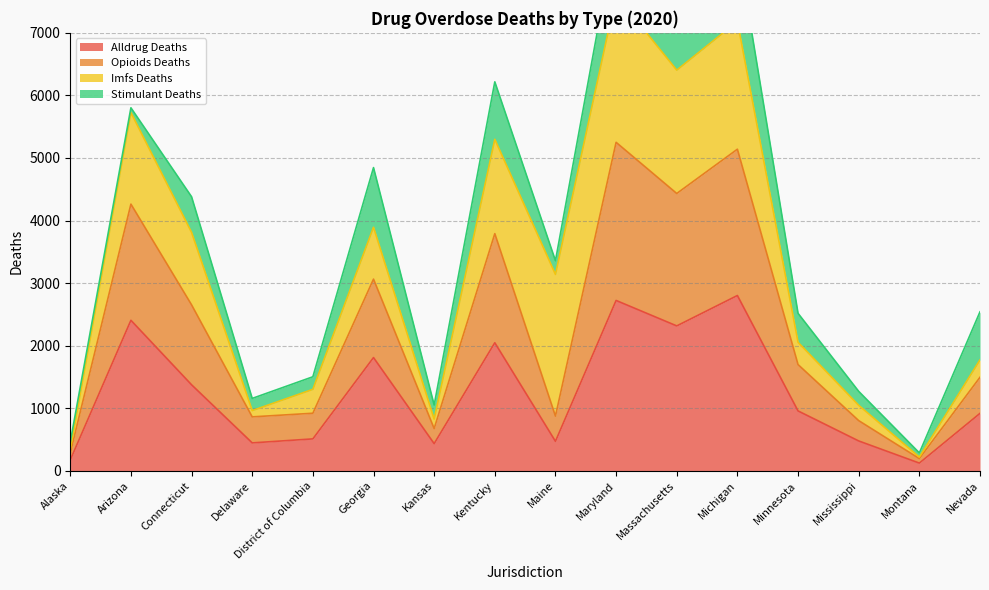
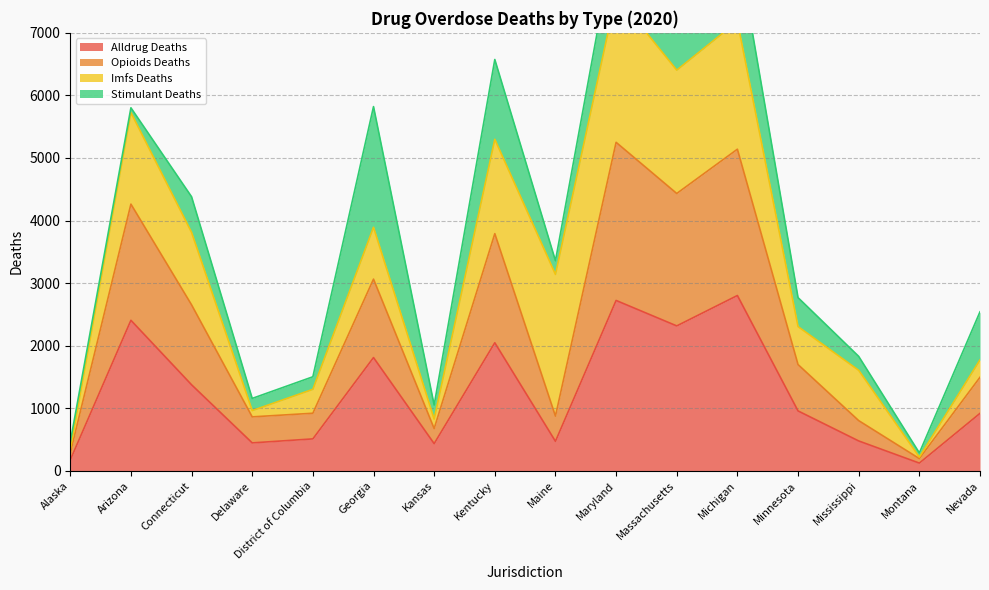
Stimulant Deaths, Georgia: 1000 -> 1900
Stimulant Deaths, Kentucky: 900 -> 1300
Imfs Deaths, Minnesota: 400 -> 600
Imfs Deaths, Mississippi: 200 -> 800
